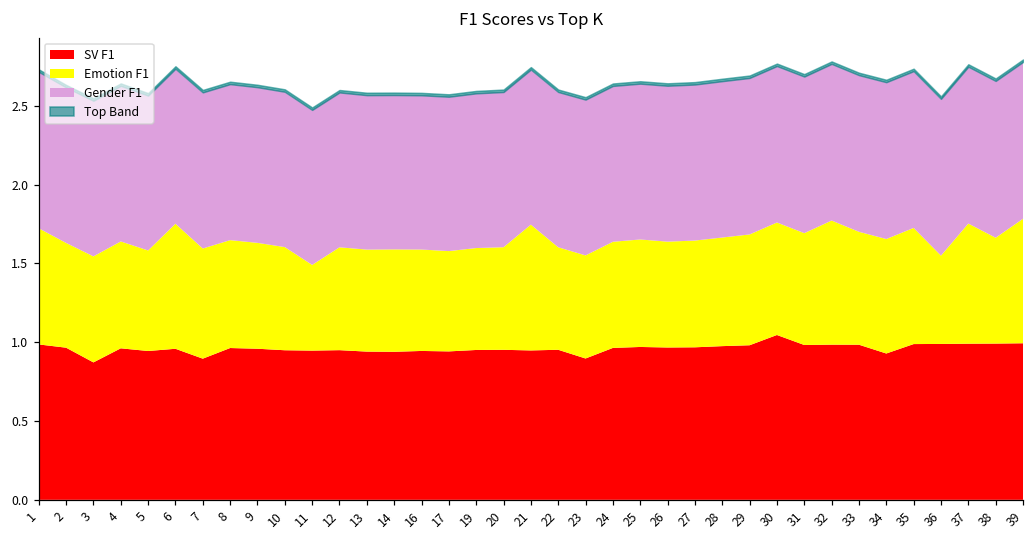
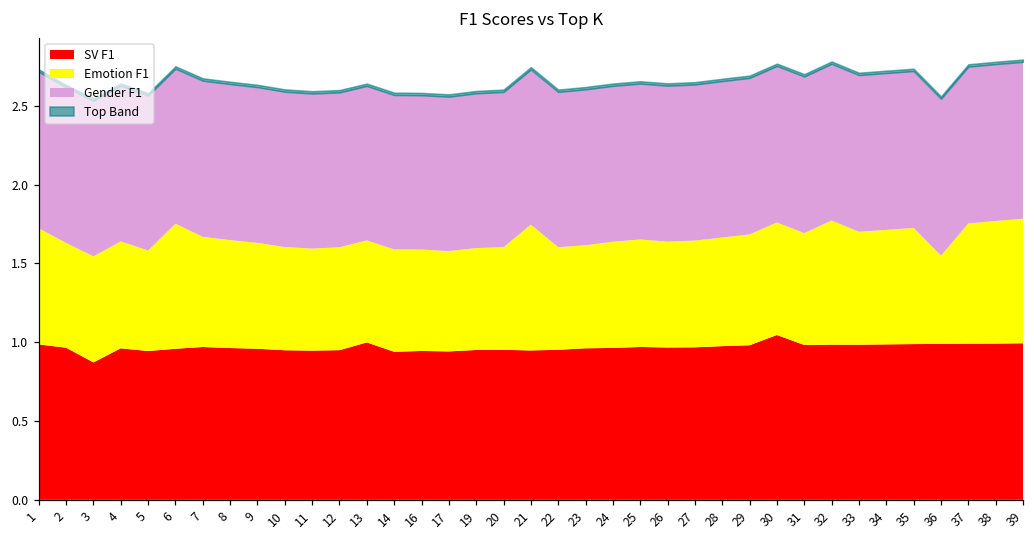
SV F1, 7: 0.90 -> 0.97
Emotion F1, 11: 0.54 -> 0.65
SV F1, 13: 0.94 -> 1.00
SV F1, 23: 0.90 -> 0.96
SV F1, 34: 0.93 -> 0.99
Emotion F1, 38: 0.67 -> 0.78
